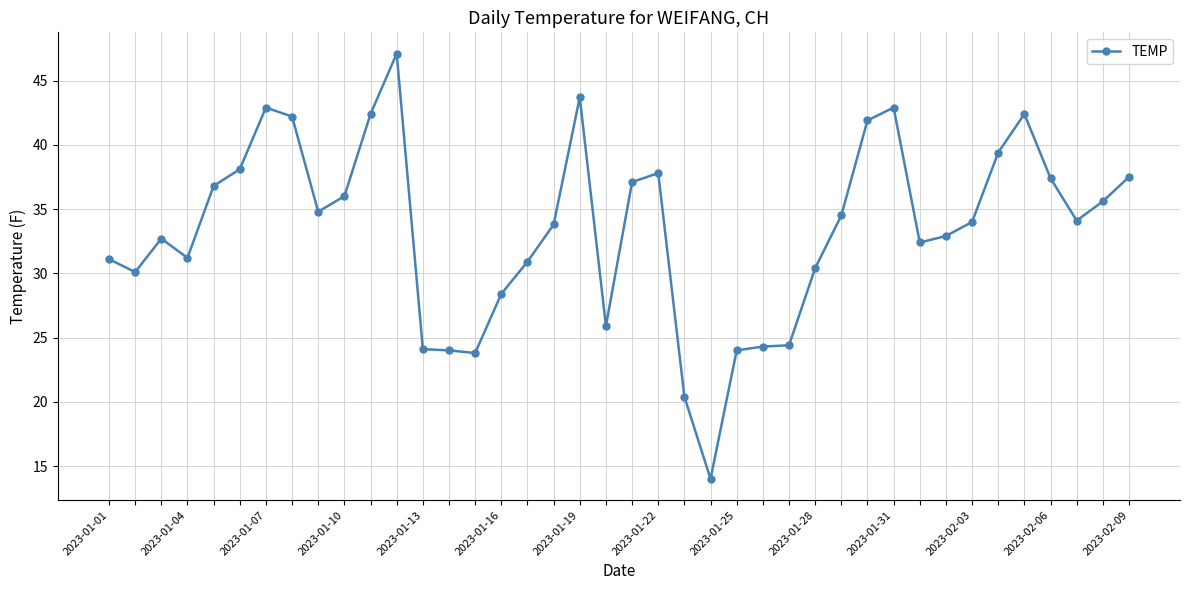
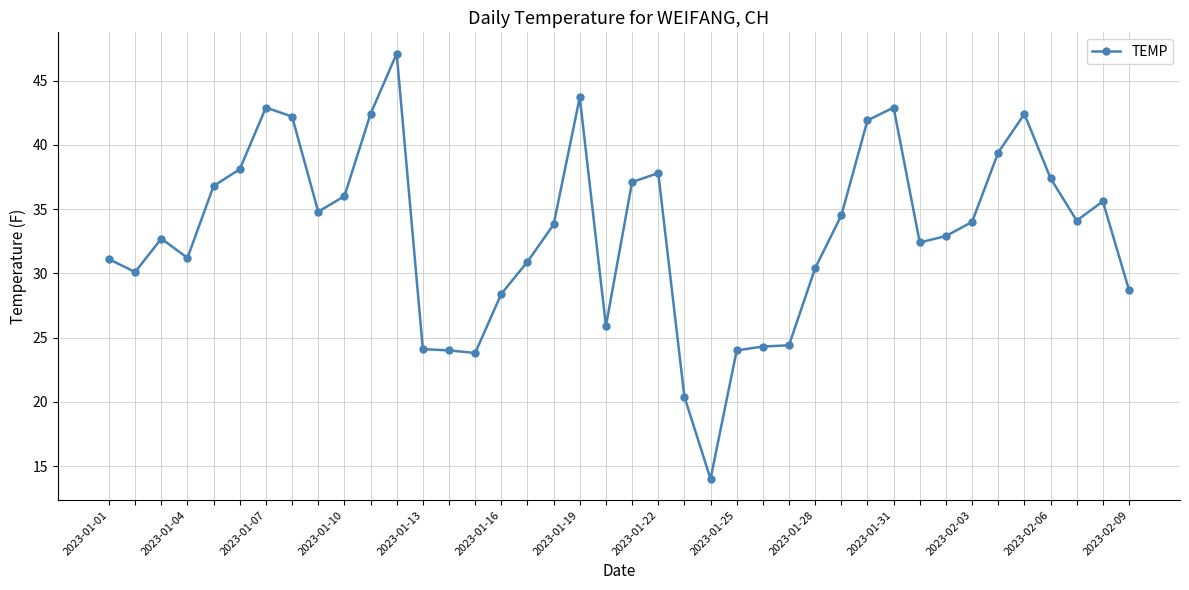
2023-02-09: 37.5 -> 28.7
